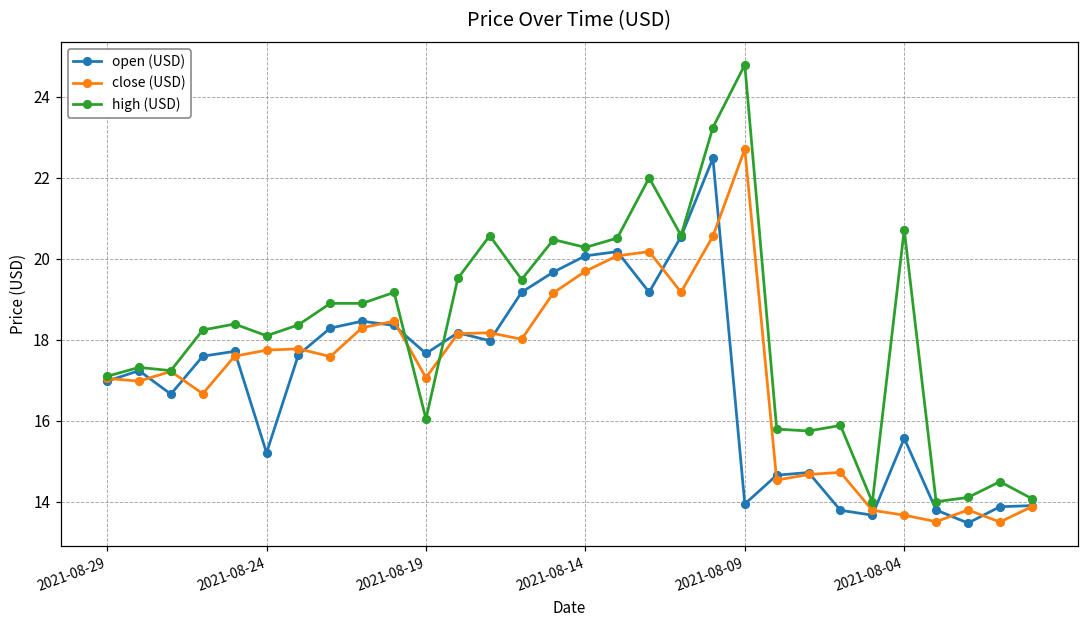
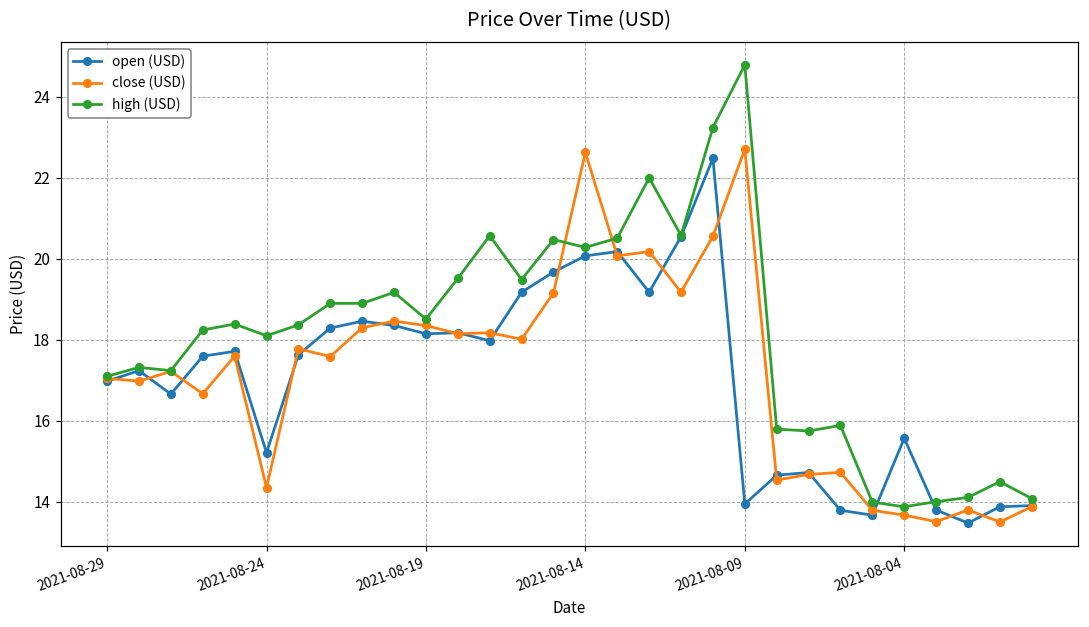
close (USD), 2021-08-24: 17.7 -> 14.4
open (USD), 2021-08-19: 17.7 -> 18.1
close (USD), 2021-08-19: 17.1 -> 18.4
high (USD), 2021-08-19: 16.0 -> 18.5
close (USD), 2021-08-14: 19.7 -> 22.6
high (USD), 2021-08-04: 20.7 -> 13.9
